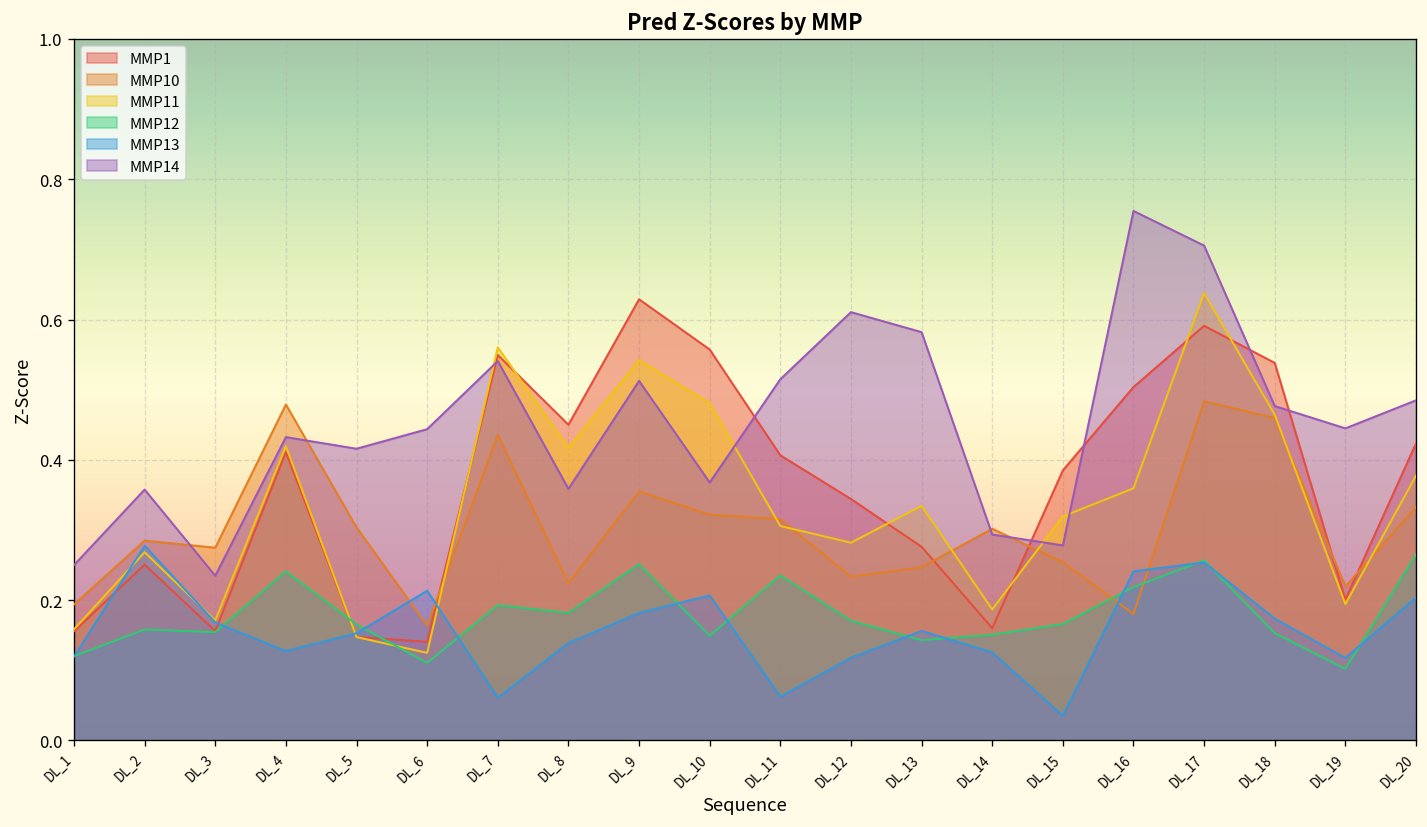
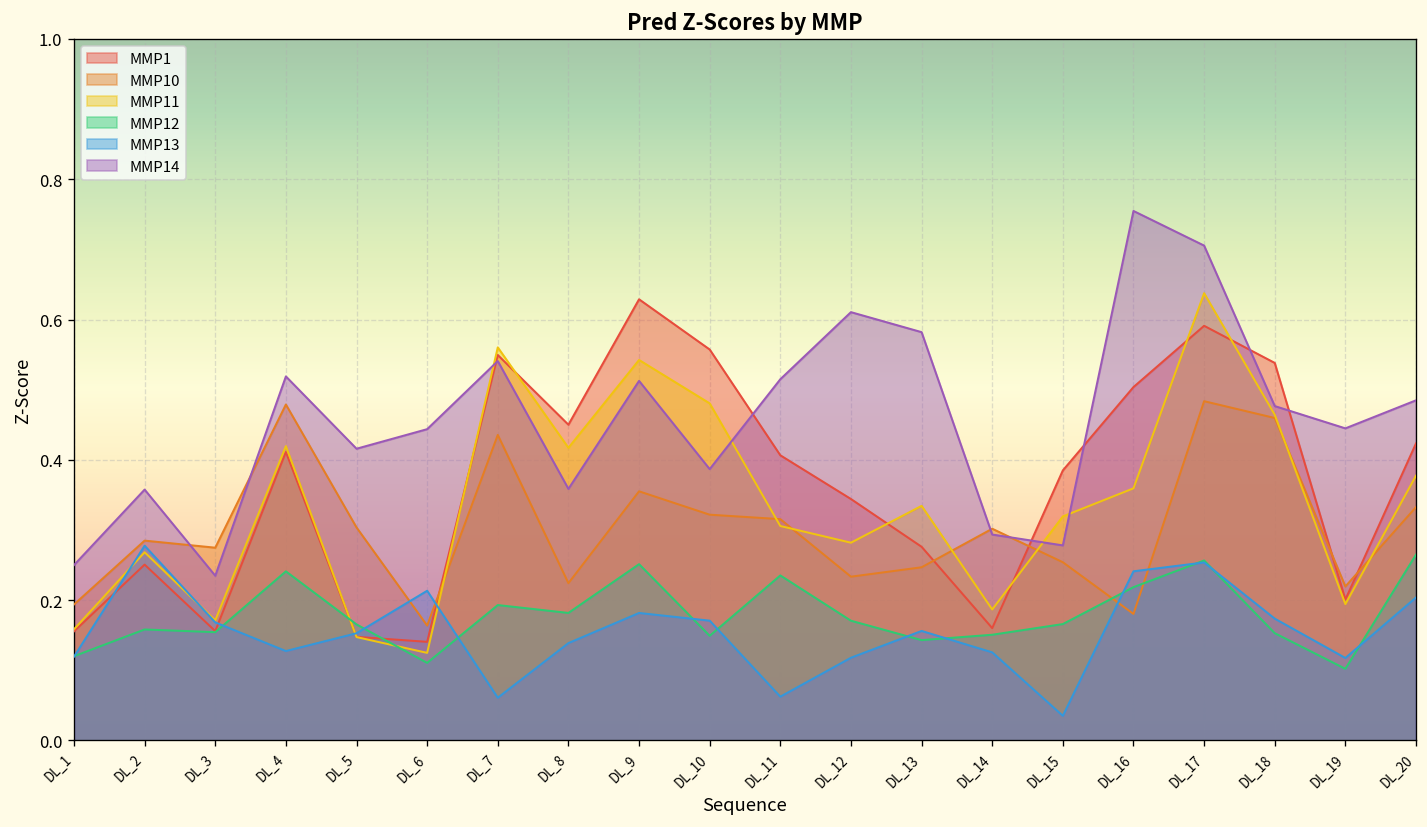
MMP14, DL_4: 0.43 -> 0.52
MMP13, DL_10: 0.21 -> 0.17
MMP14, DL_10: 0.37 -> 0.39
